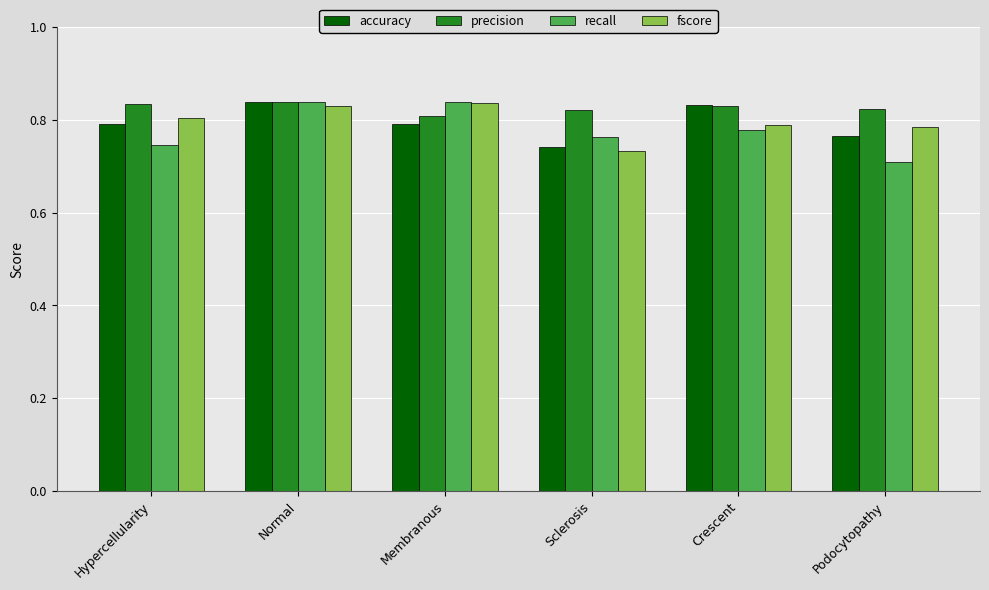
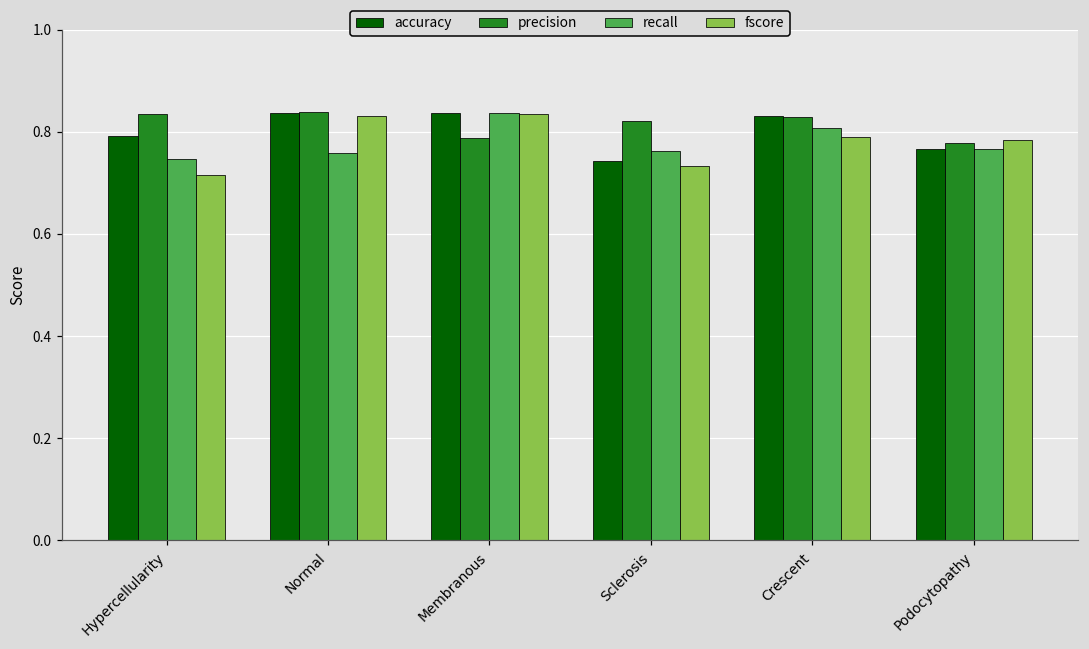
fscore, Hypercellularity: 0.80 -> 0.72
recall, Normal: 0.84 -> 0.76
accuracy, Membranous: 0.79 -> 0.84
precision, Membranous: 0.81 -> 0.79
recall, Crescent: 0.78 -> 0.81
precision, Podocytopathy: 0.82 -> 0.78
recall, Podocytopathy: 0.71 -> 0.77
